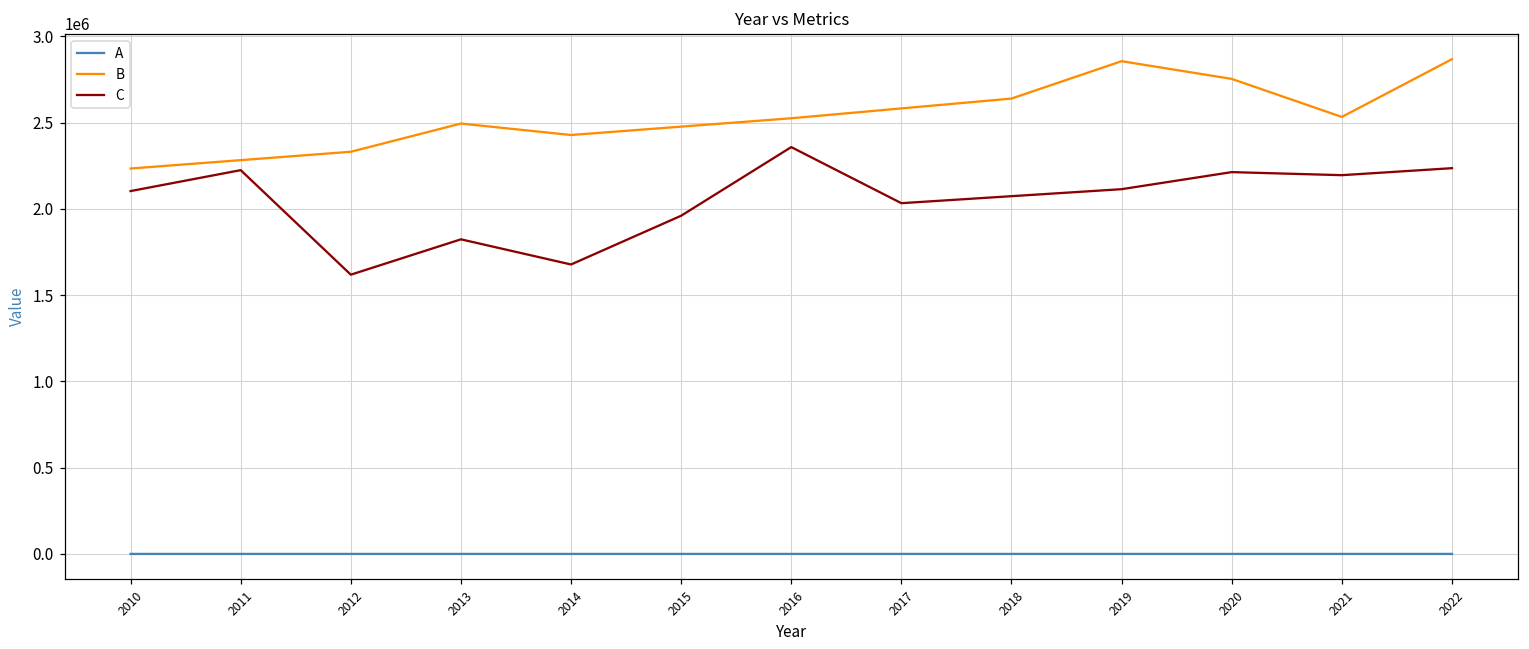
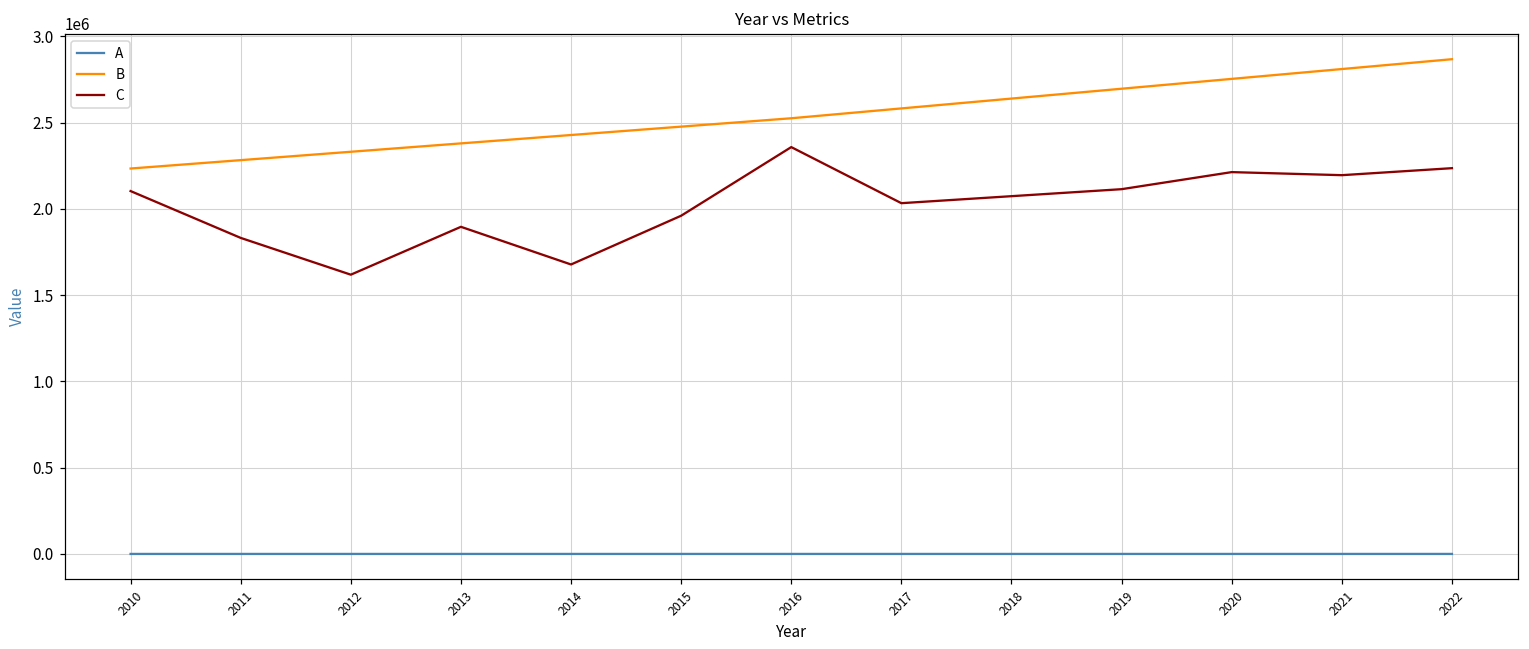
C, 2011: 2220000 -> 1830000
B, 2013: 2490000 -> 2380000
C, 2013: 1820000 -> 1900000
B, 2019: 2860000 -> 2700000
B, 2021: 2530000 -> 2810000
